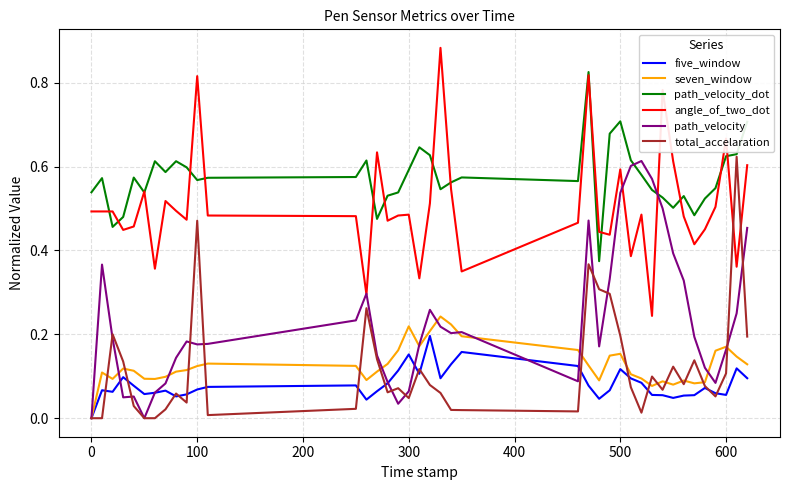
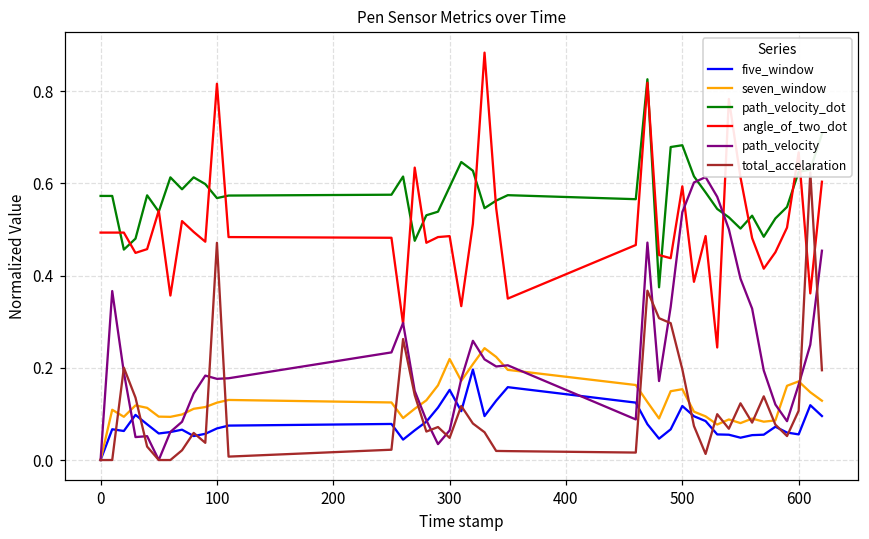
path_velocity_dot, 0: 0.54 -> 0.57
path_velocity_dot, 500: 0.71 -> 0.68
